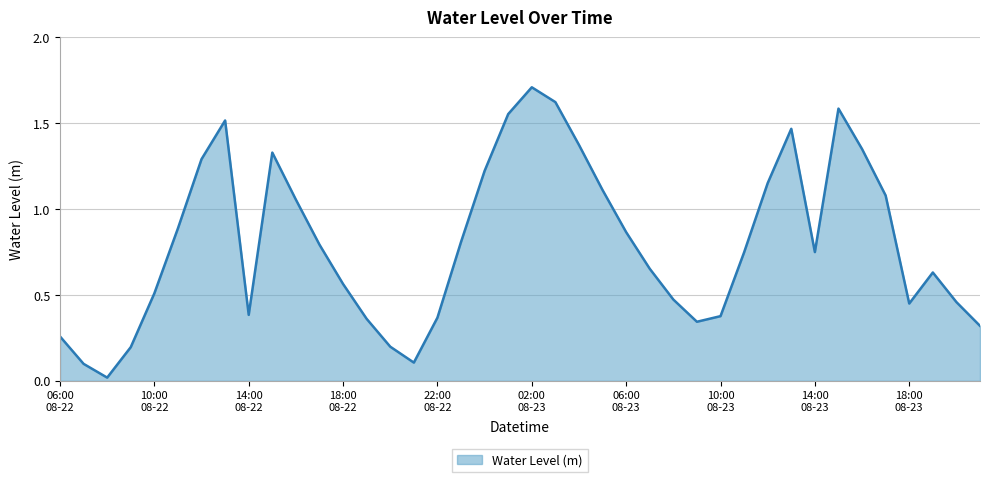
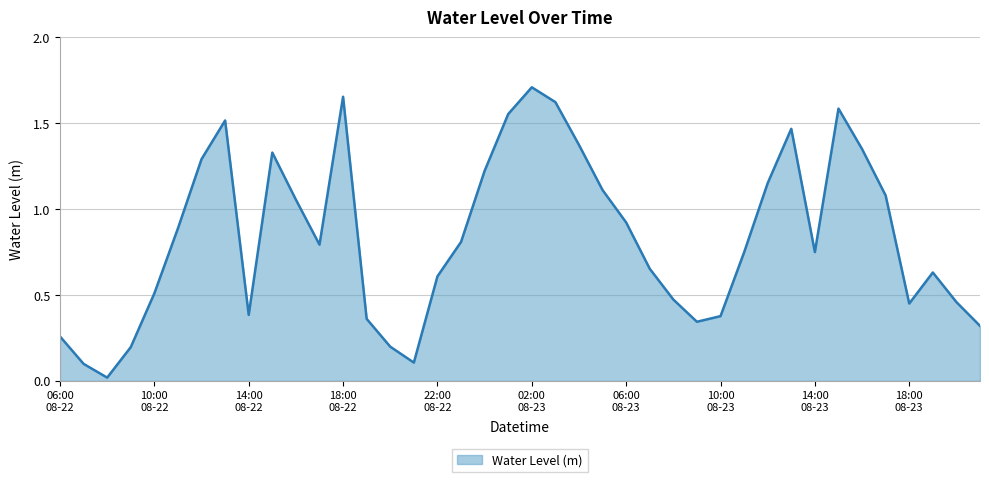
18:00 08-22: 0.56 -> 1.65
22:00 08-22: 0.37 -> 0.61
06:00 08-23: 0.87 -> 0.92
